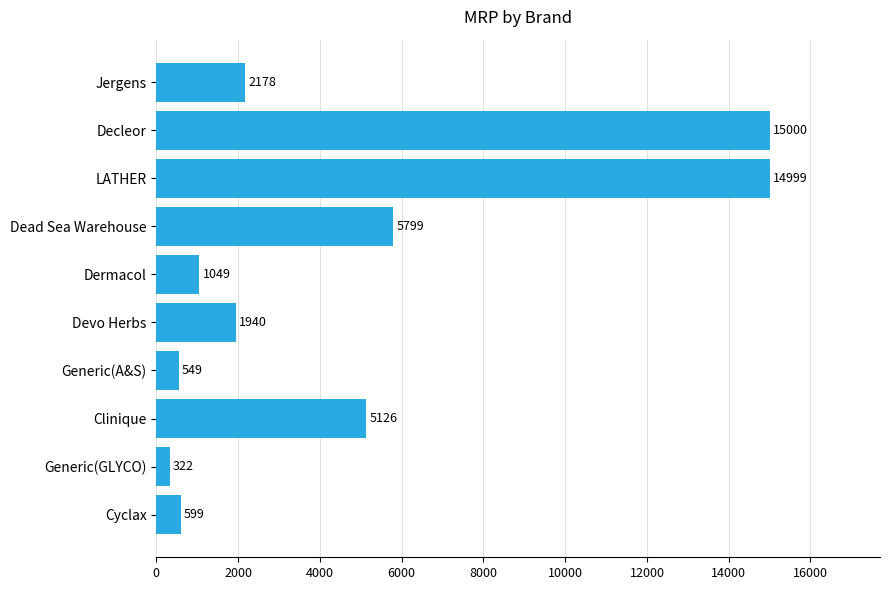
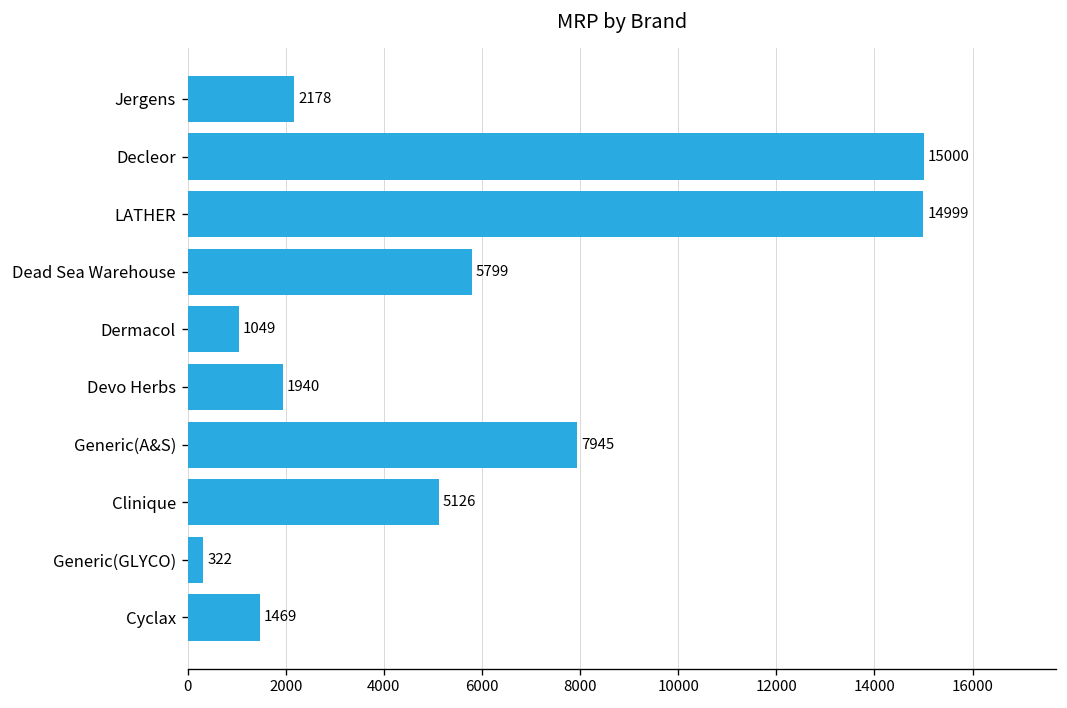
Generic(A&S): 549 -> 7945
Cyclax: 599 -> 1469
